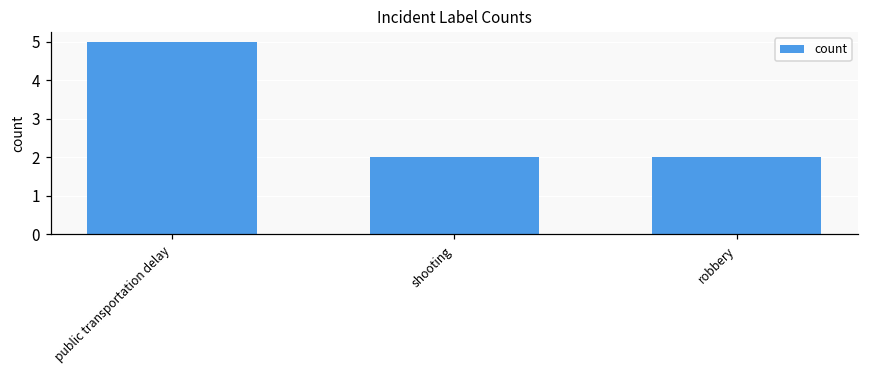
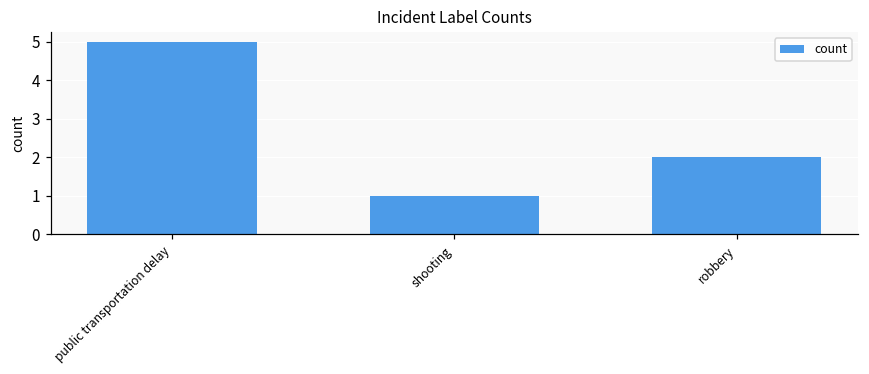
shooting: 2 -> 1
